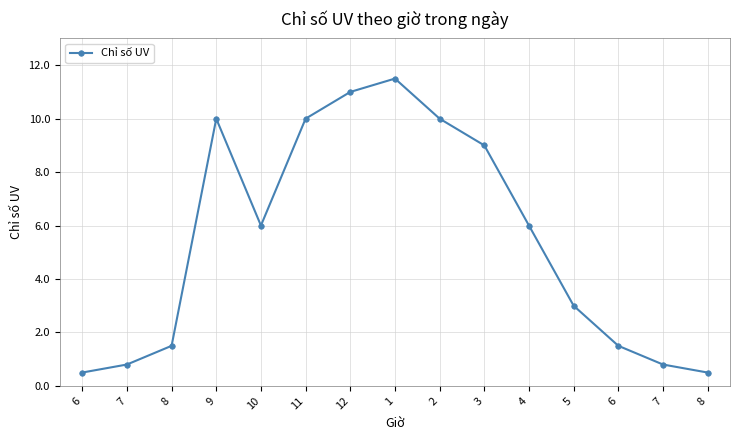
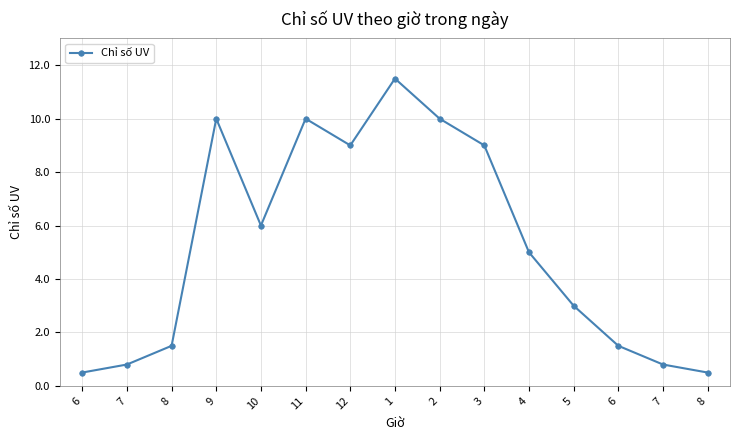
12: 11 -> 9
4: 6 -> 5
